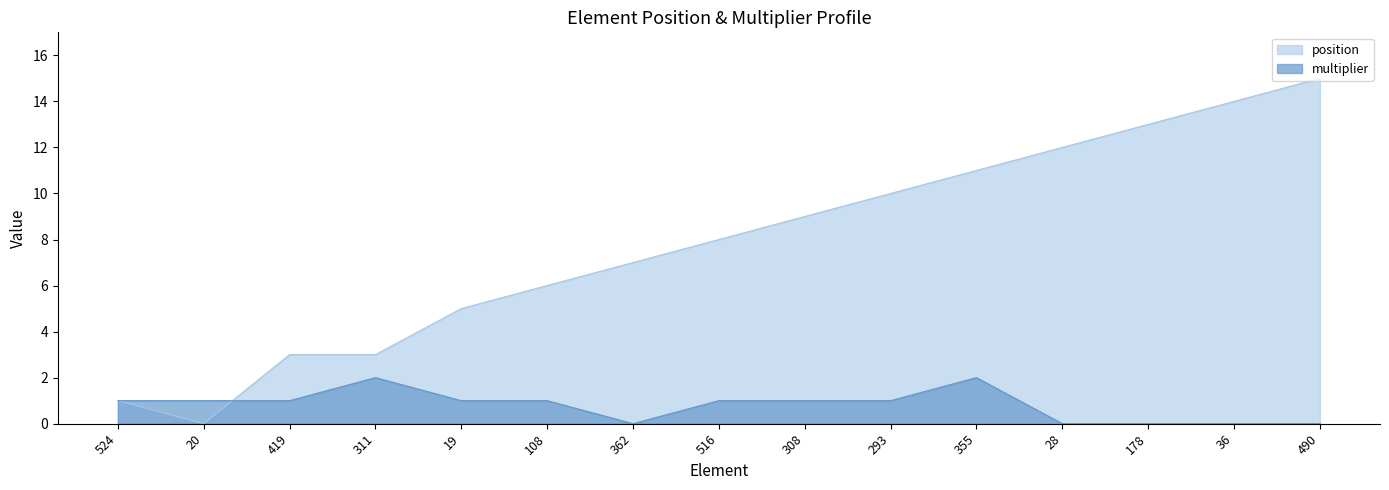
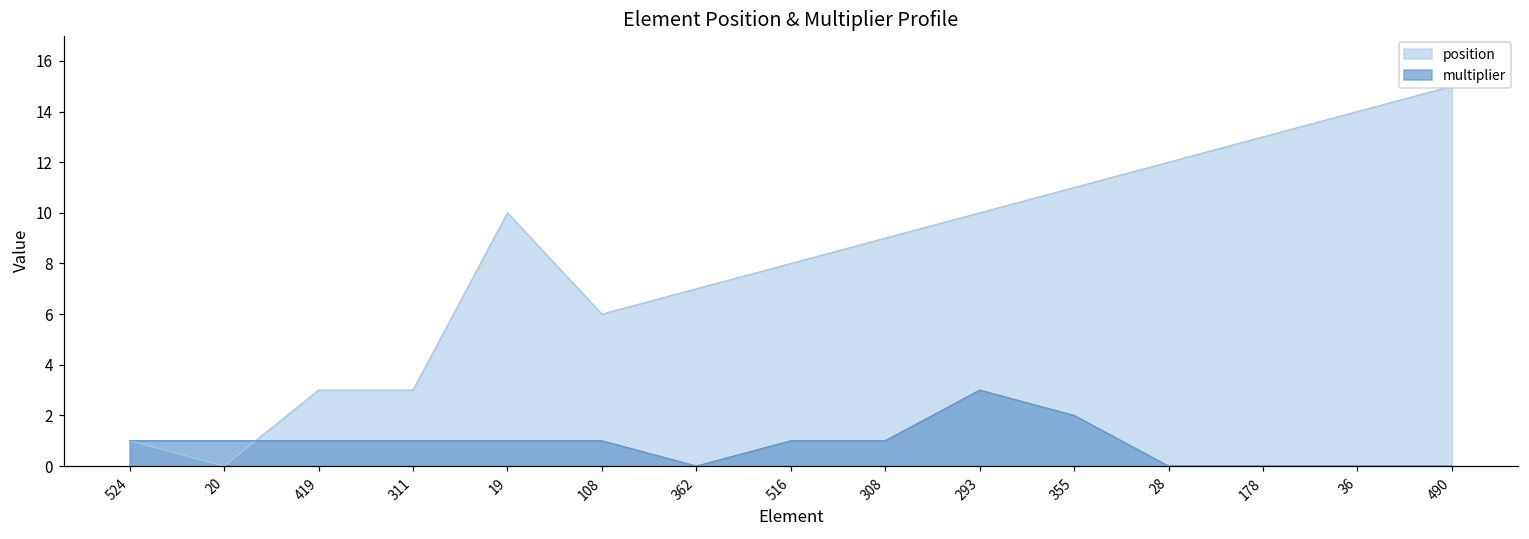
multiplier, 311: 2 -> 1
position, 19: 5 -> 10
multiplier, 293: 1 -> 3
